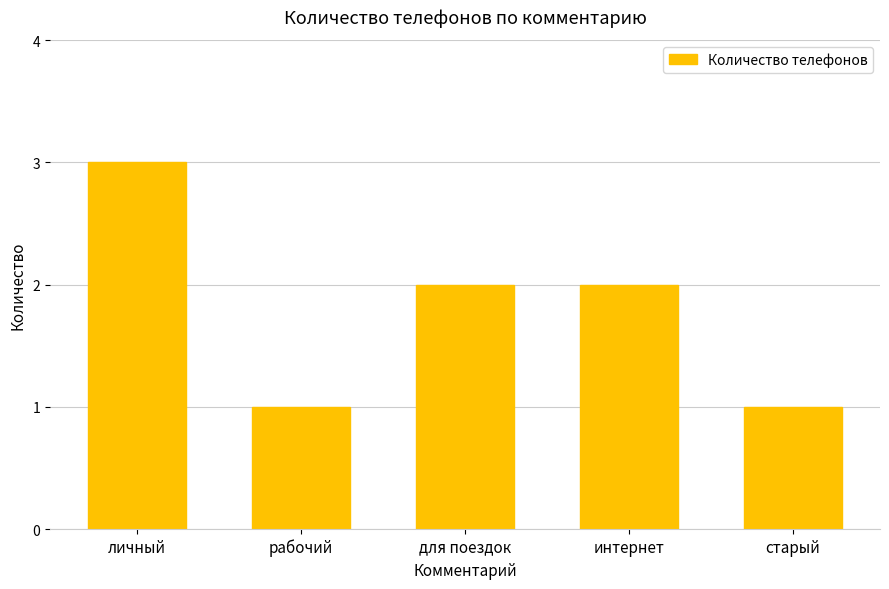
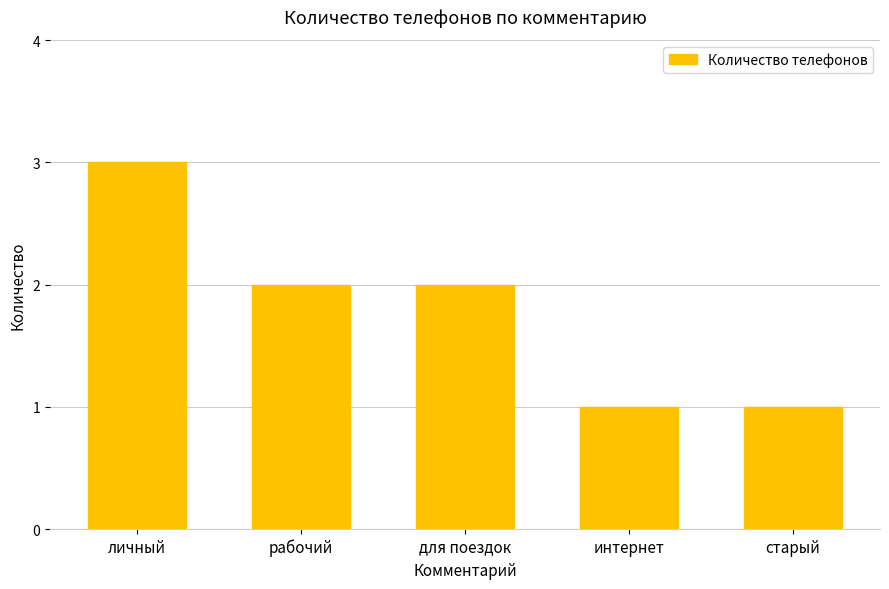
рабочий: 1 -> 2
интернет: 2 -> 1
